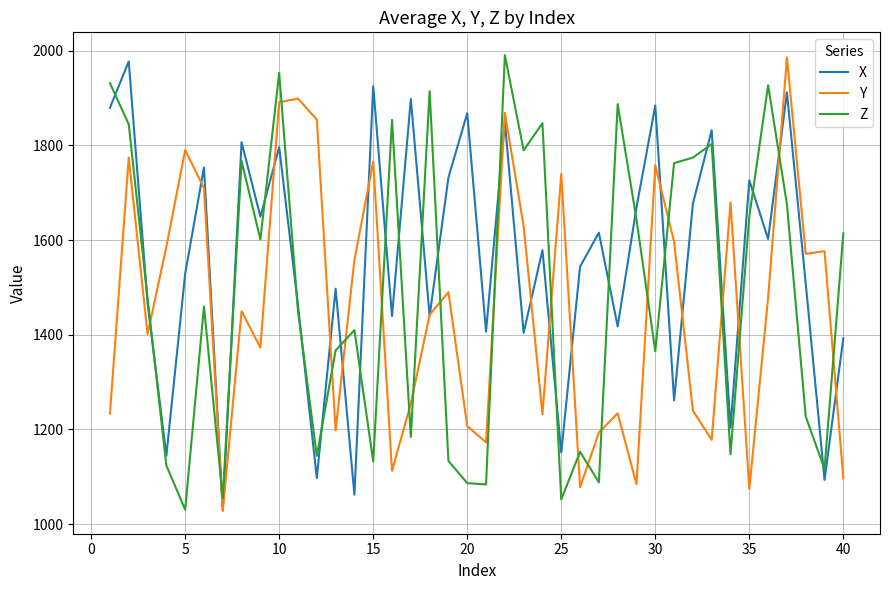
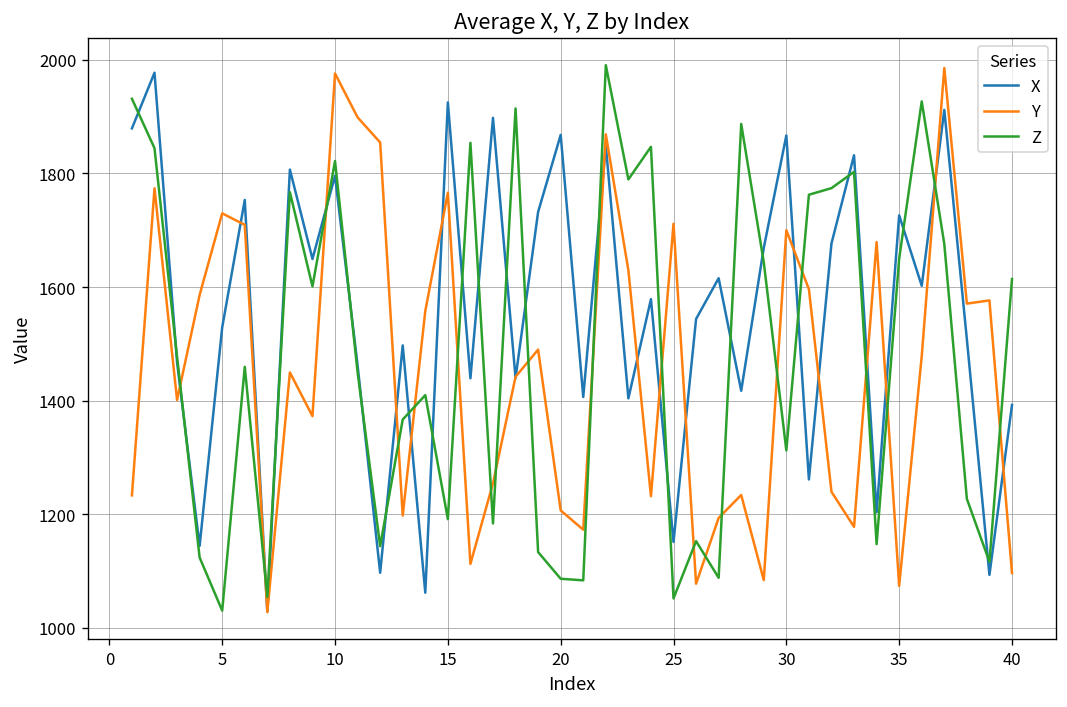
Y, 5: 1790 -> 1730
Y, 10: 1890 -> 1980
Z, 10: 1950 -> 1820
Z, 15: 1130 -> 1190
Y, 25: 1740 -> 1710
X, 30: 1880 -> 1870
Y, 30: 1760 -> 1700
Z, 30: 1370 -> 1310
